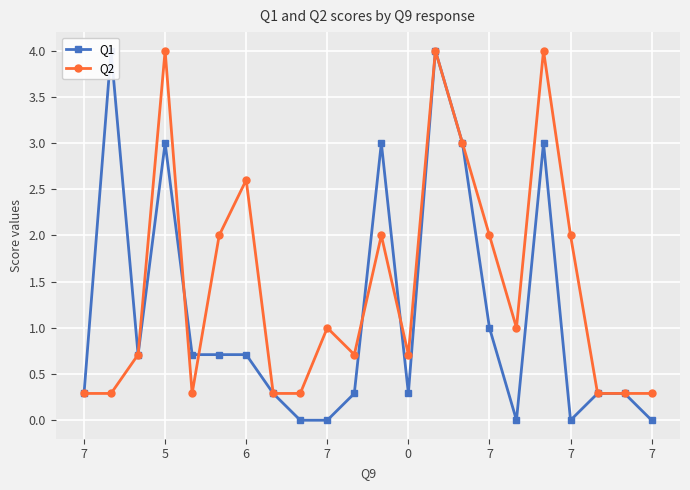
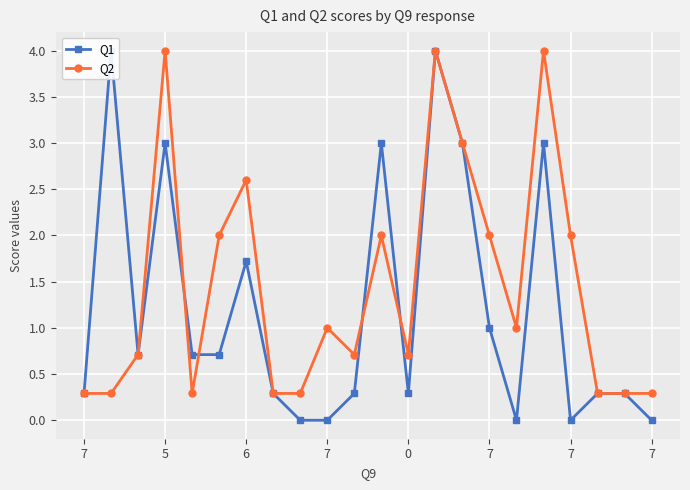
Q1, 6: 0.7 -> 1.7
